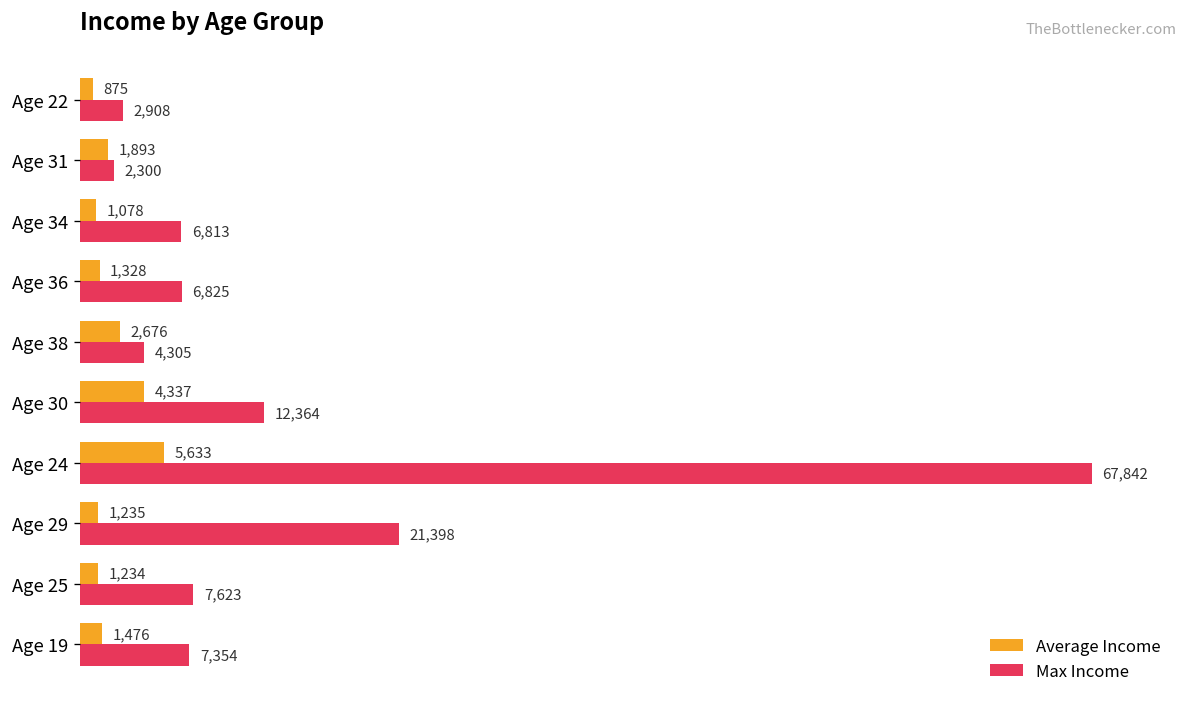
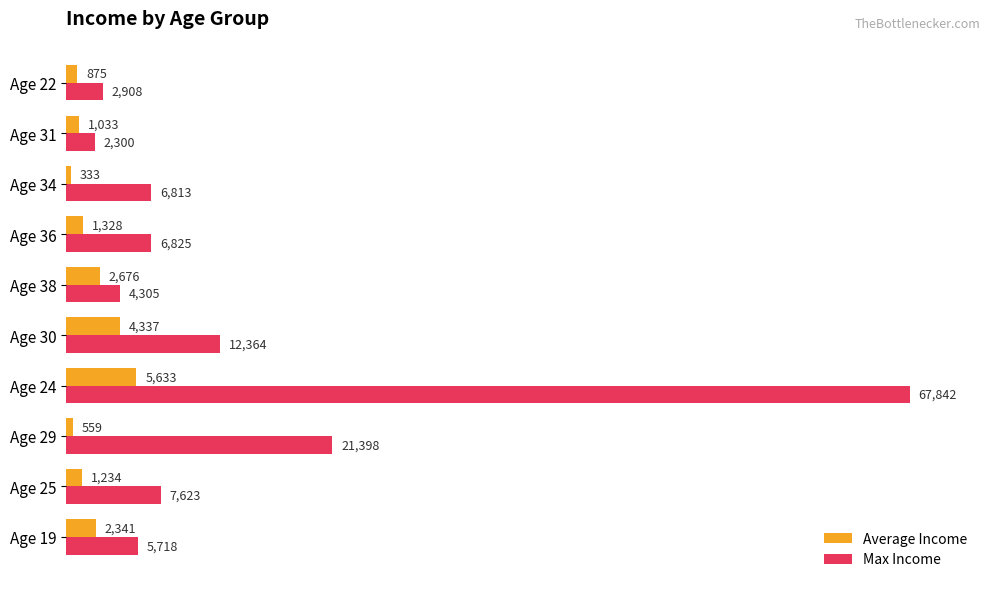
Average Income, Age 31: 1,893 -> 1,033
Average Income, Age 34: 1,078 -> 333
Average Income, Age 29: 1,235 -> 559
Average Income, Age 19: 1,476 -> 2,341
Max Income, Age 19: 7,354 -> 5,718
